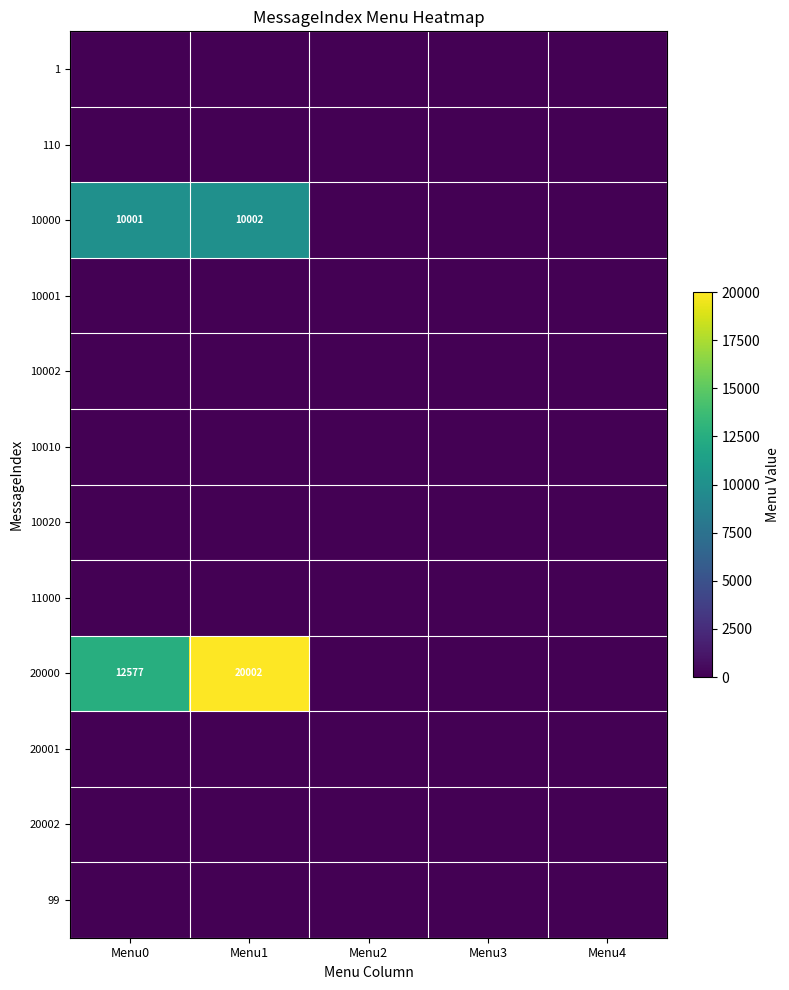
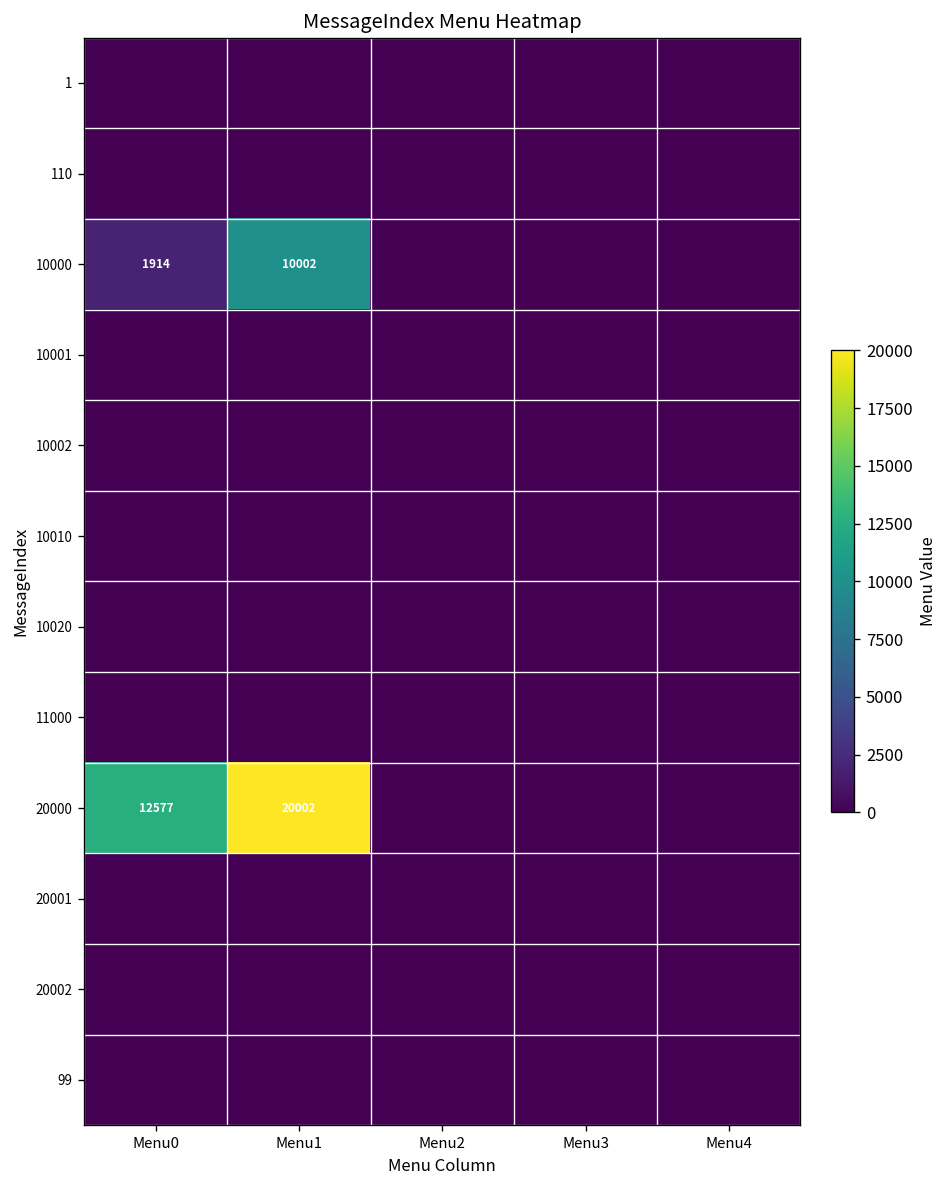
10000, Menu0: 10001 -> 1914
